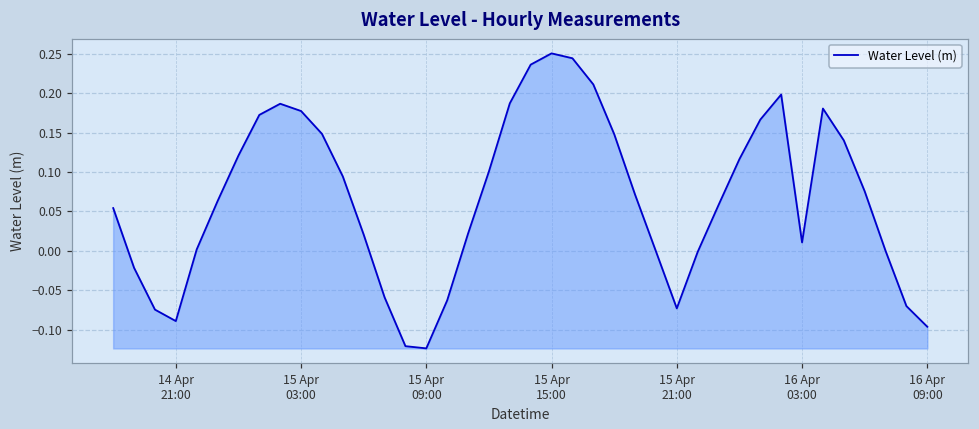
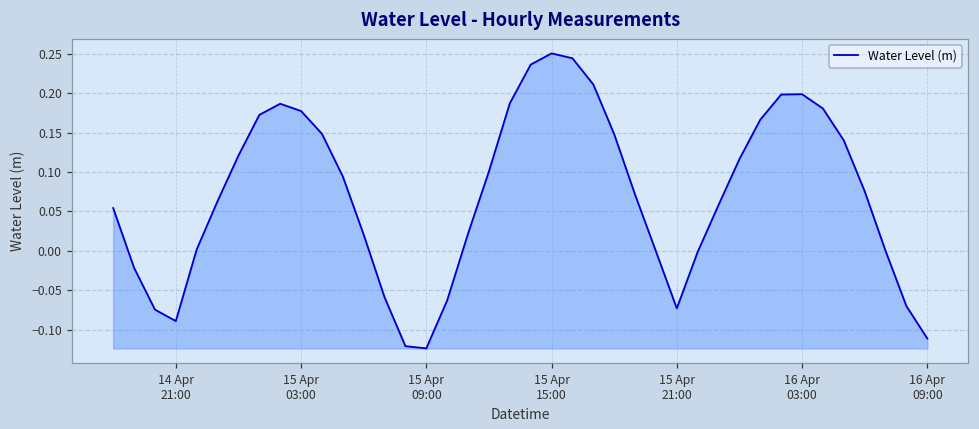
16 Apr 03:00: 0.01 -> 0.20
16 Apr 09:00: -0.10 -> -0.11
